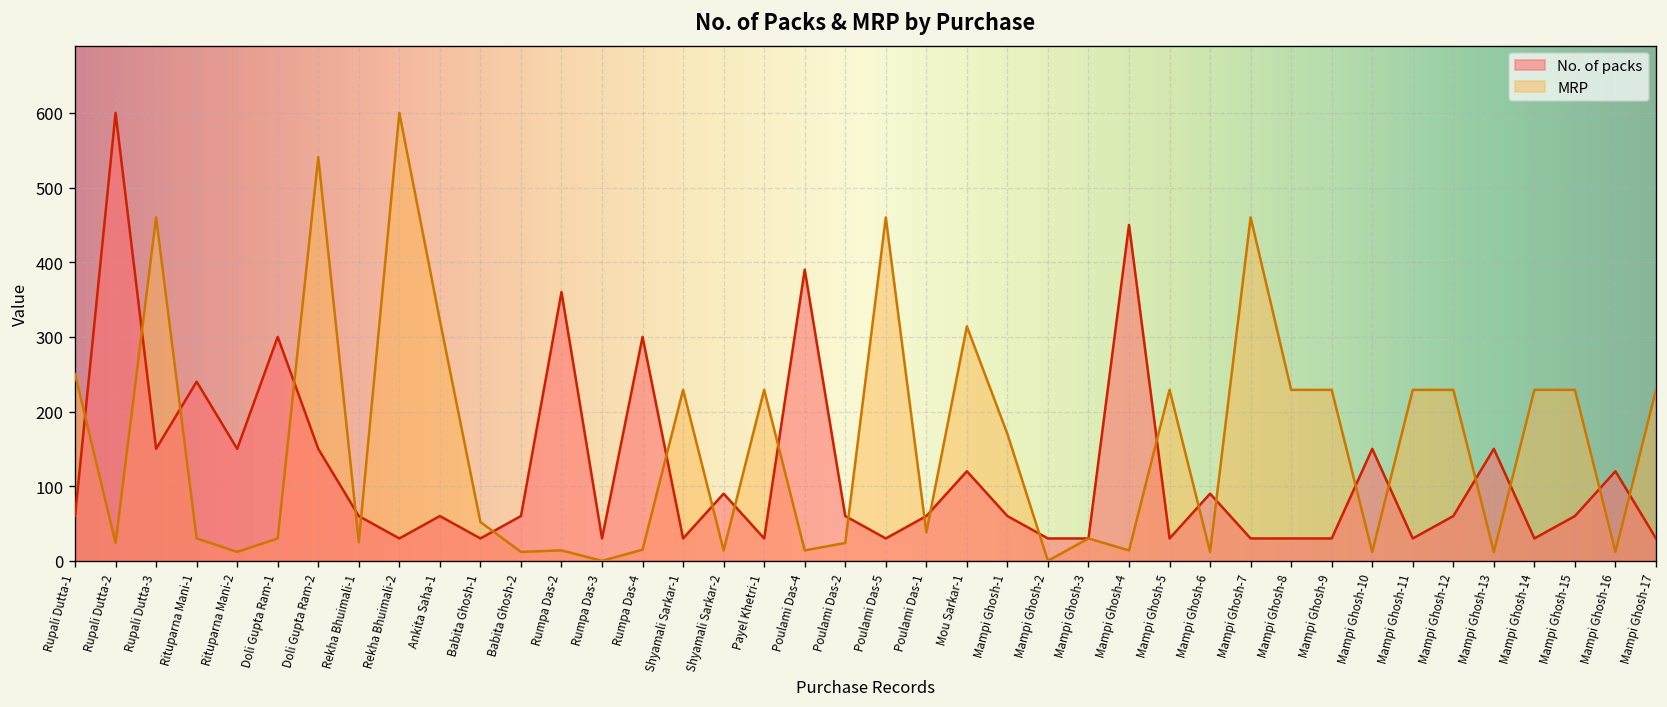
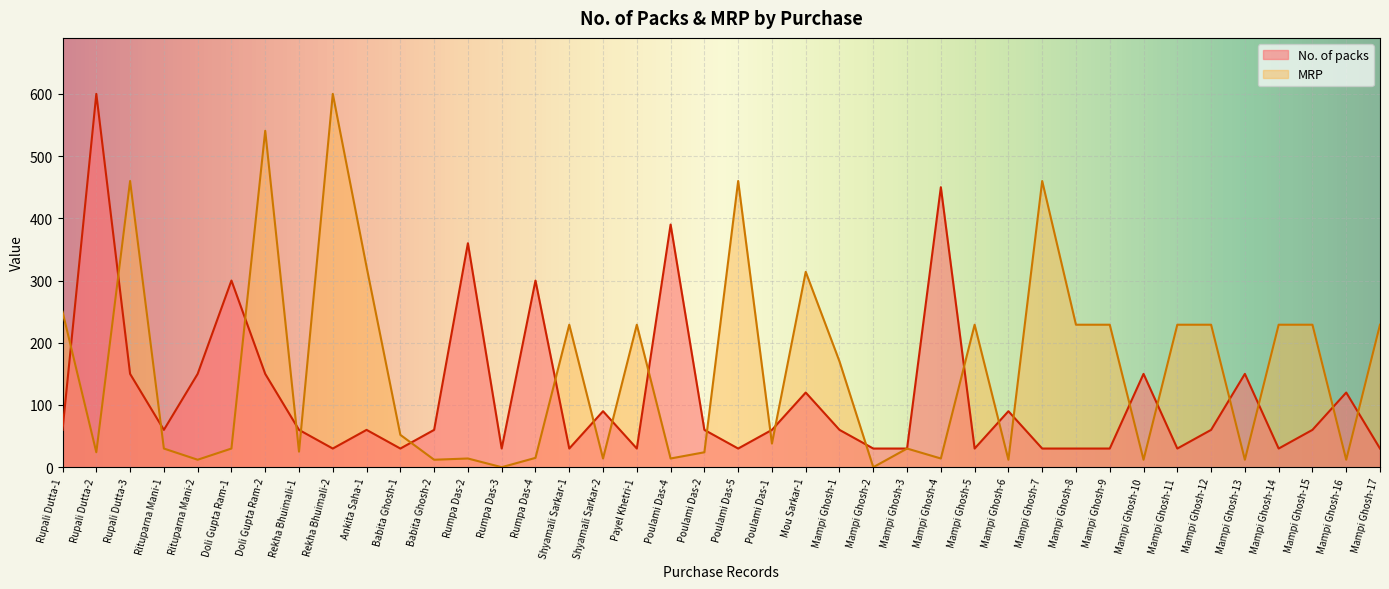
No. of packs, Rituparna Mani-1: 240 -> 60
